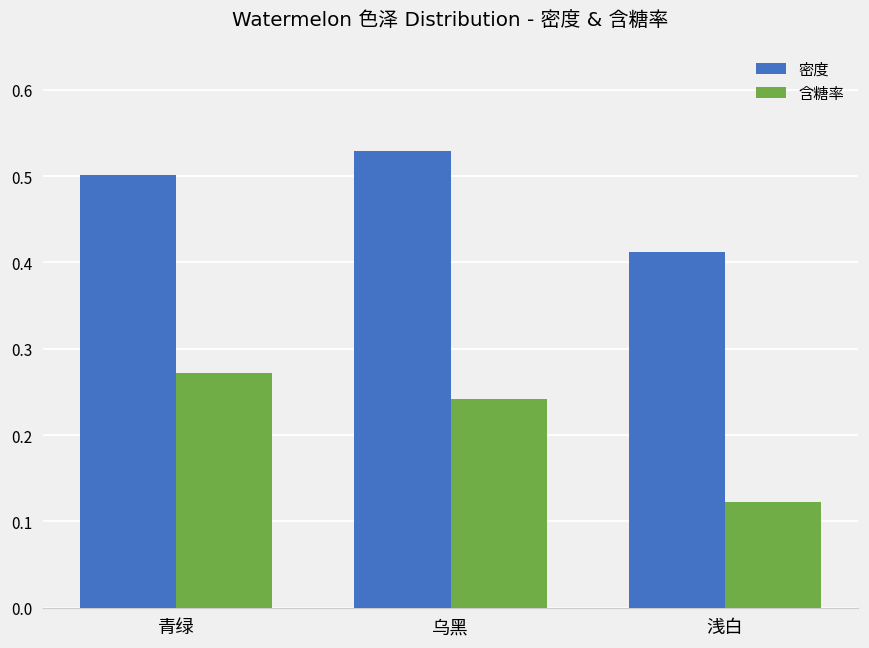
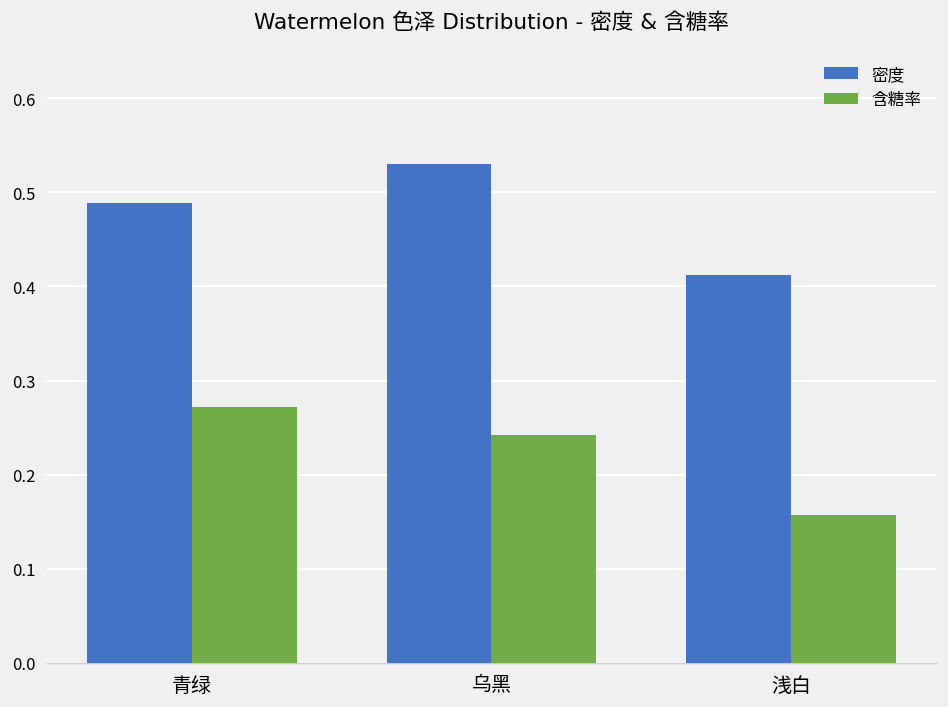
密度, 青绿: 0.50 -> 0.49
含糖率, 浅白: 0.12 -> 0.16
